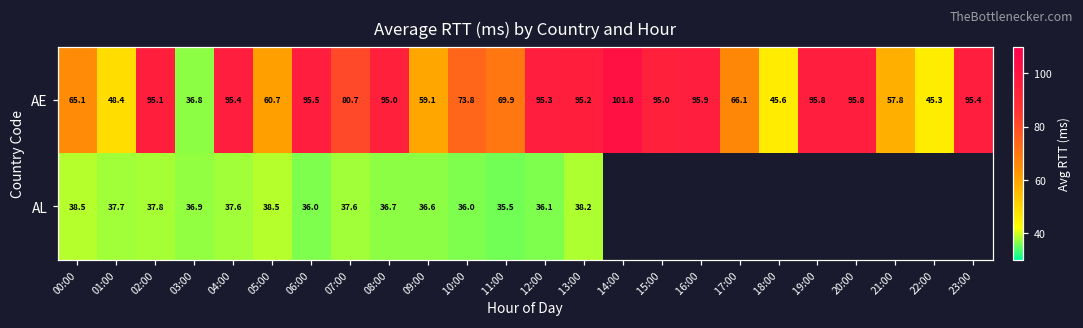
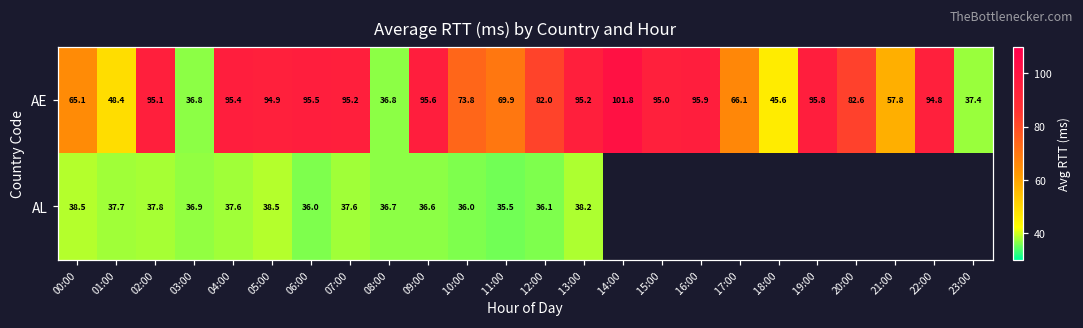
AE, 05:00: 60.7 -> 94.9
AE, 07:00: 80.7 -> 95.2
AE, 08:00: 95.0 -> 36.8
AE, 09:00: 59.1 -> 95.6
AE, 12:00: 95.3 -> 82.0
AE, 20:00: 95.8 -> 82.6
AE, 22:00: 45.3 -> 94.8
AE, 23:00: 95.4 -> 37.4
